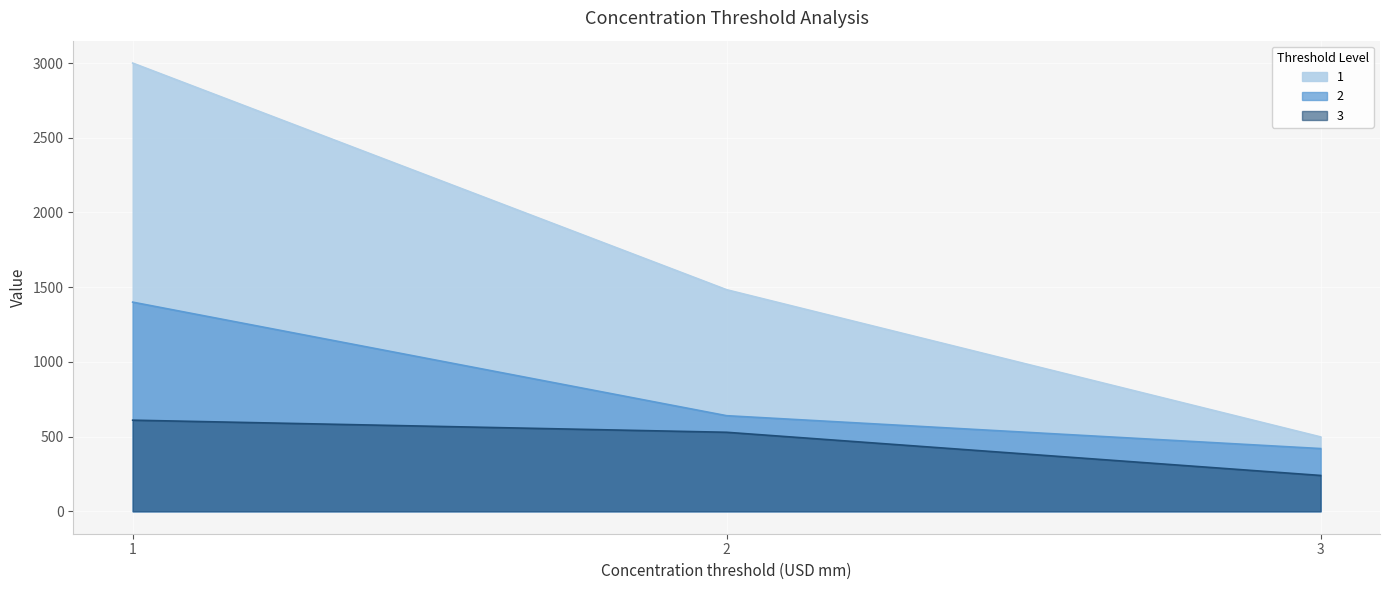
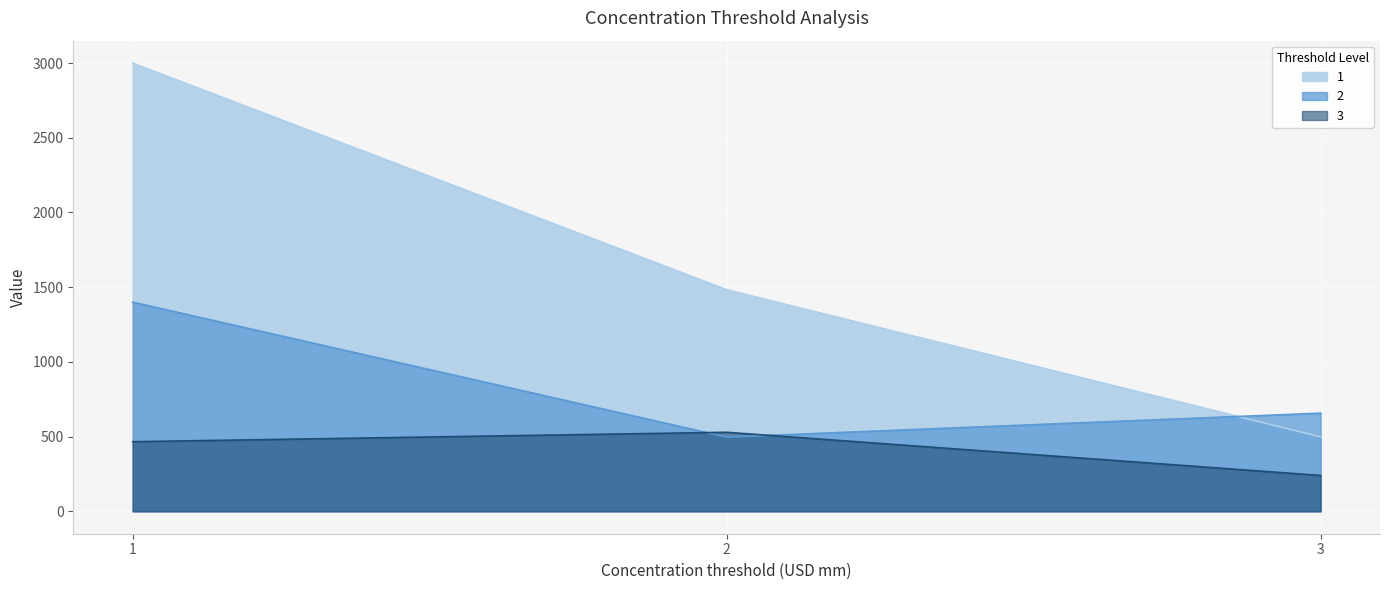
3, 1: 610 -> 470
2, 2: 640 -> 500
2, 3: 420 -> 660
